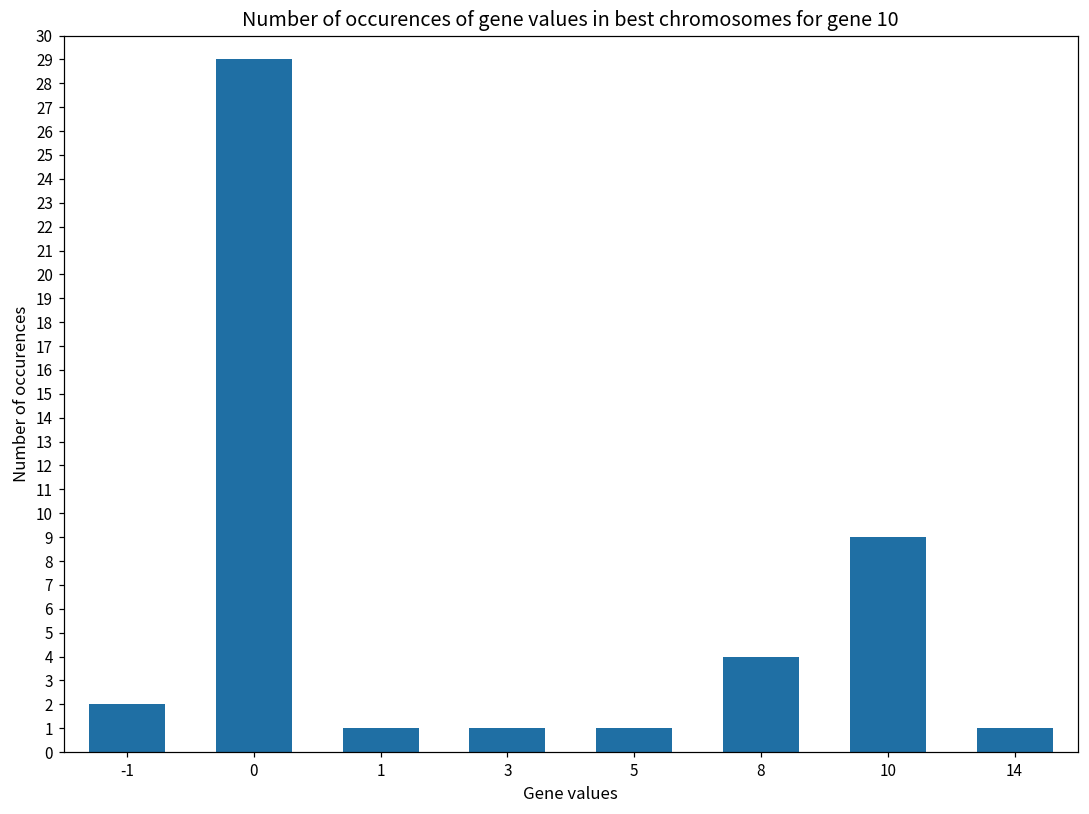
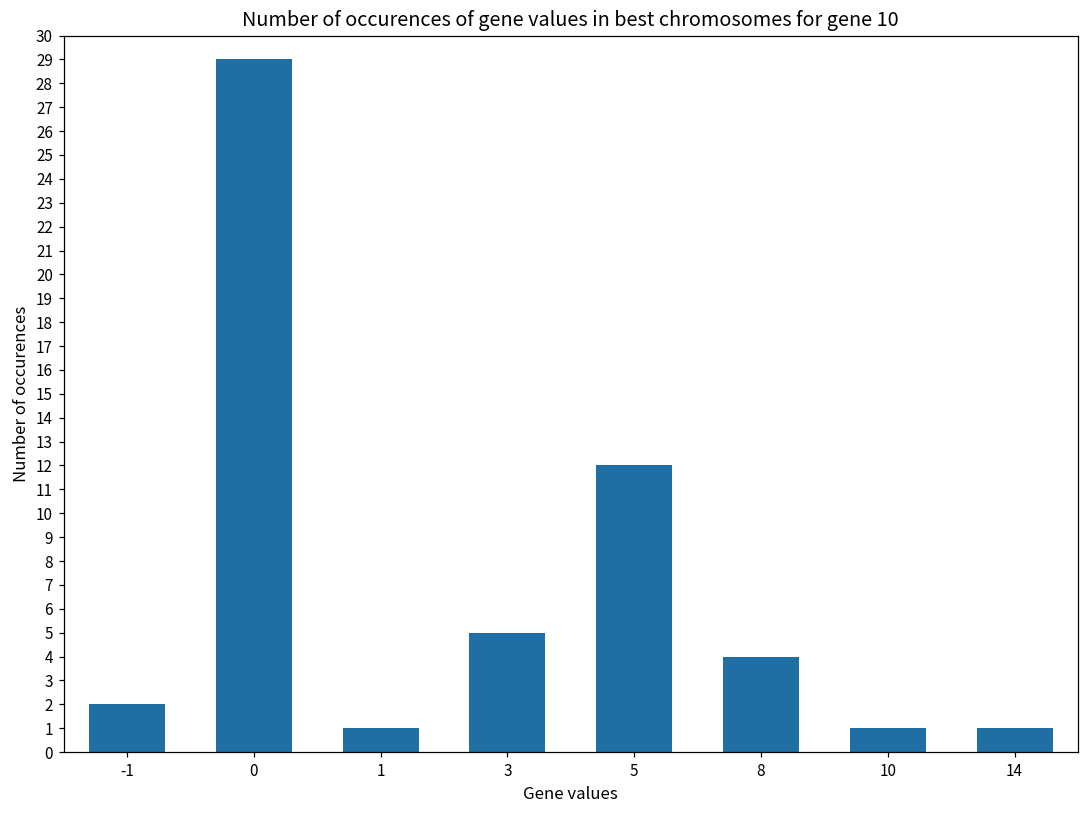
3: 1 -> 5
5: 1 -> 12
10: 9 -> 1
